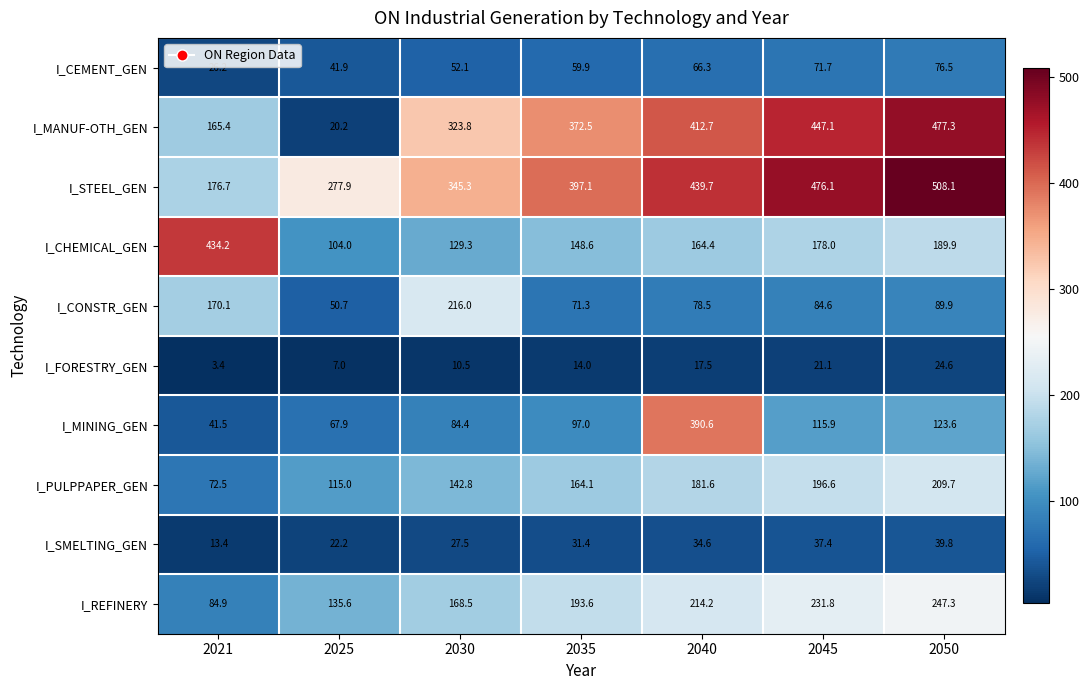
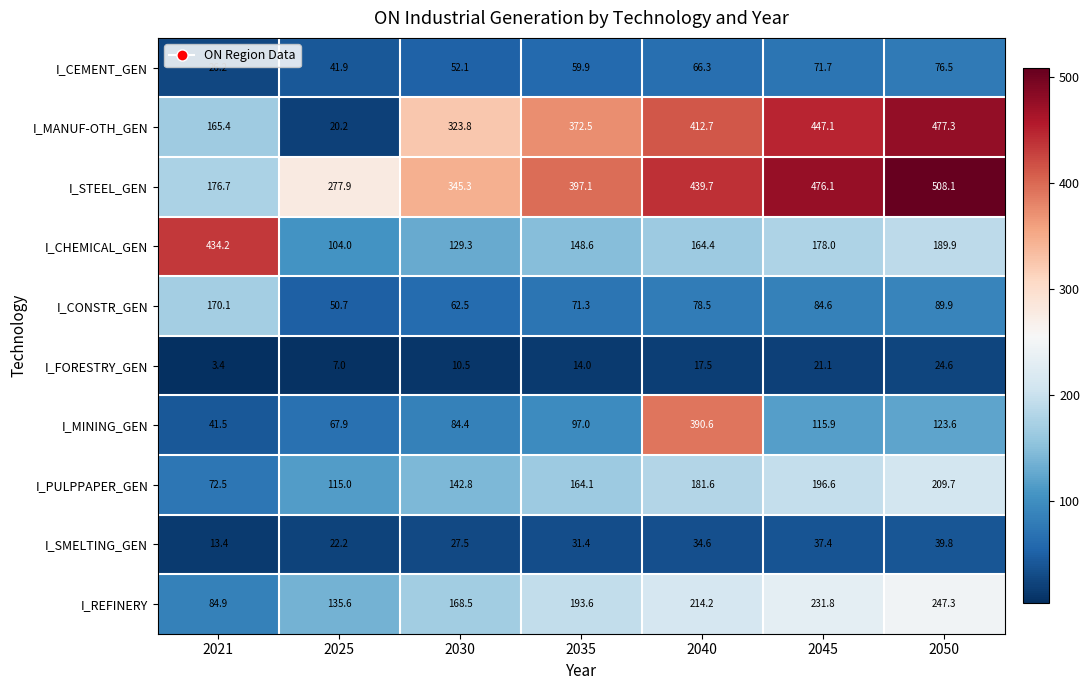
I_CONSTR_GEN, 2030: 216.0 -> 62.5
